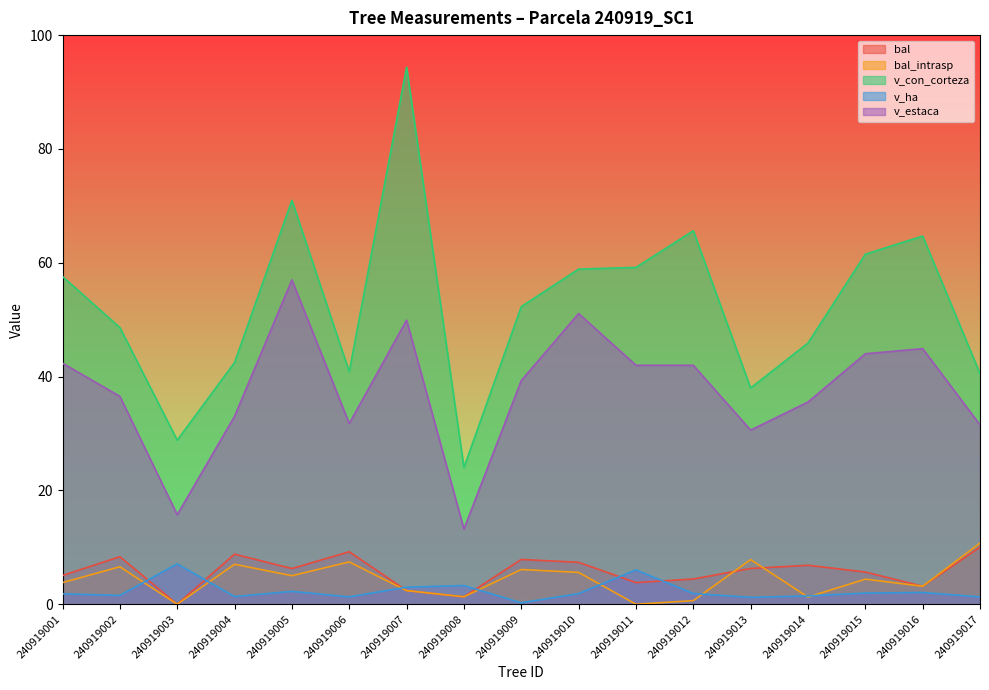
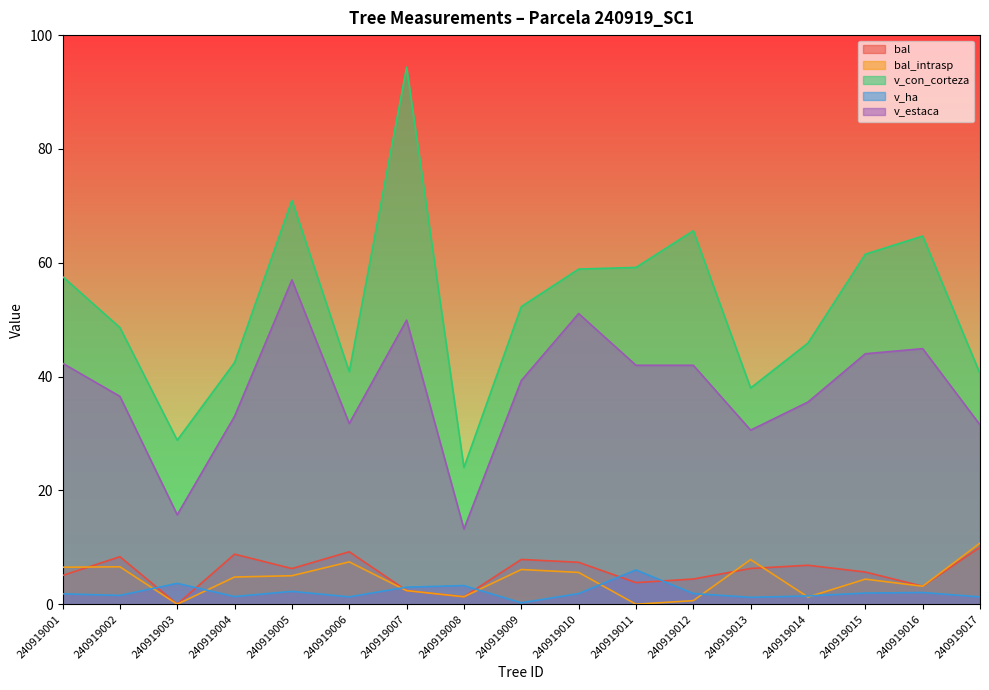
bal_intrasp, 240919001: 4 -> 7
v_ha, 240919003: 7 -> 4
bal_intrasp, 240919004: 7 -> 5
